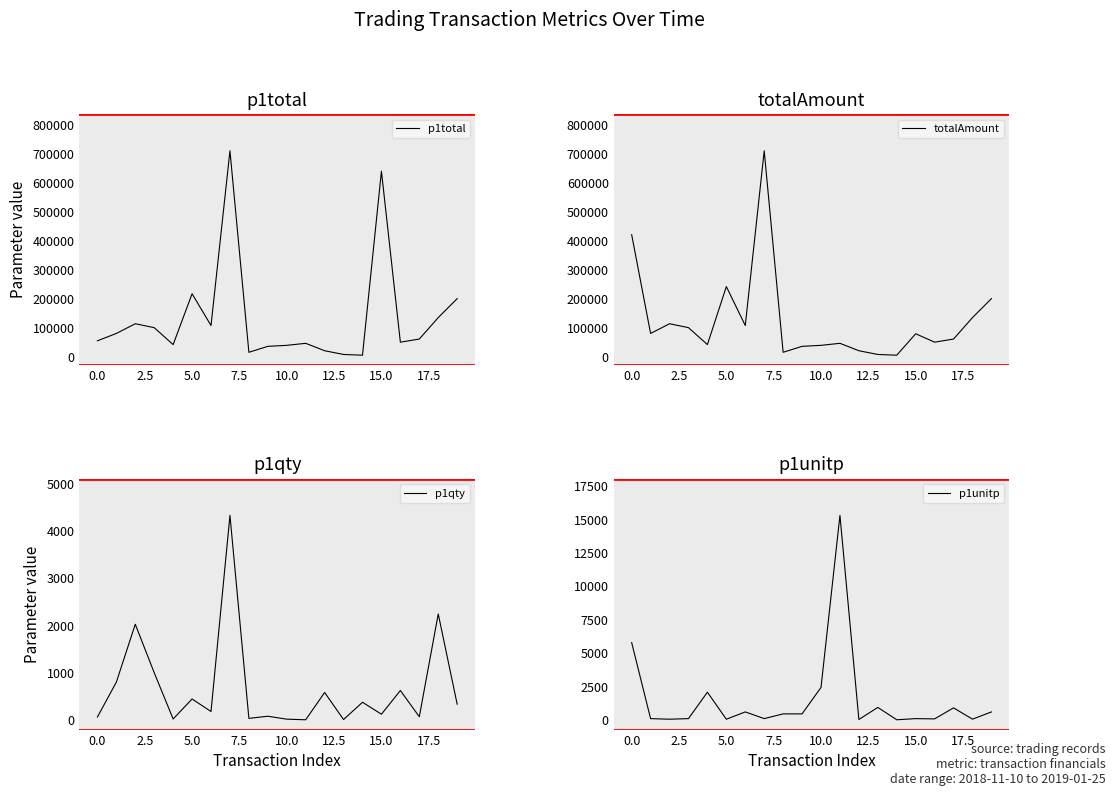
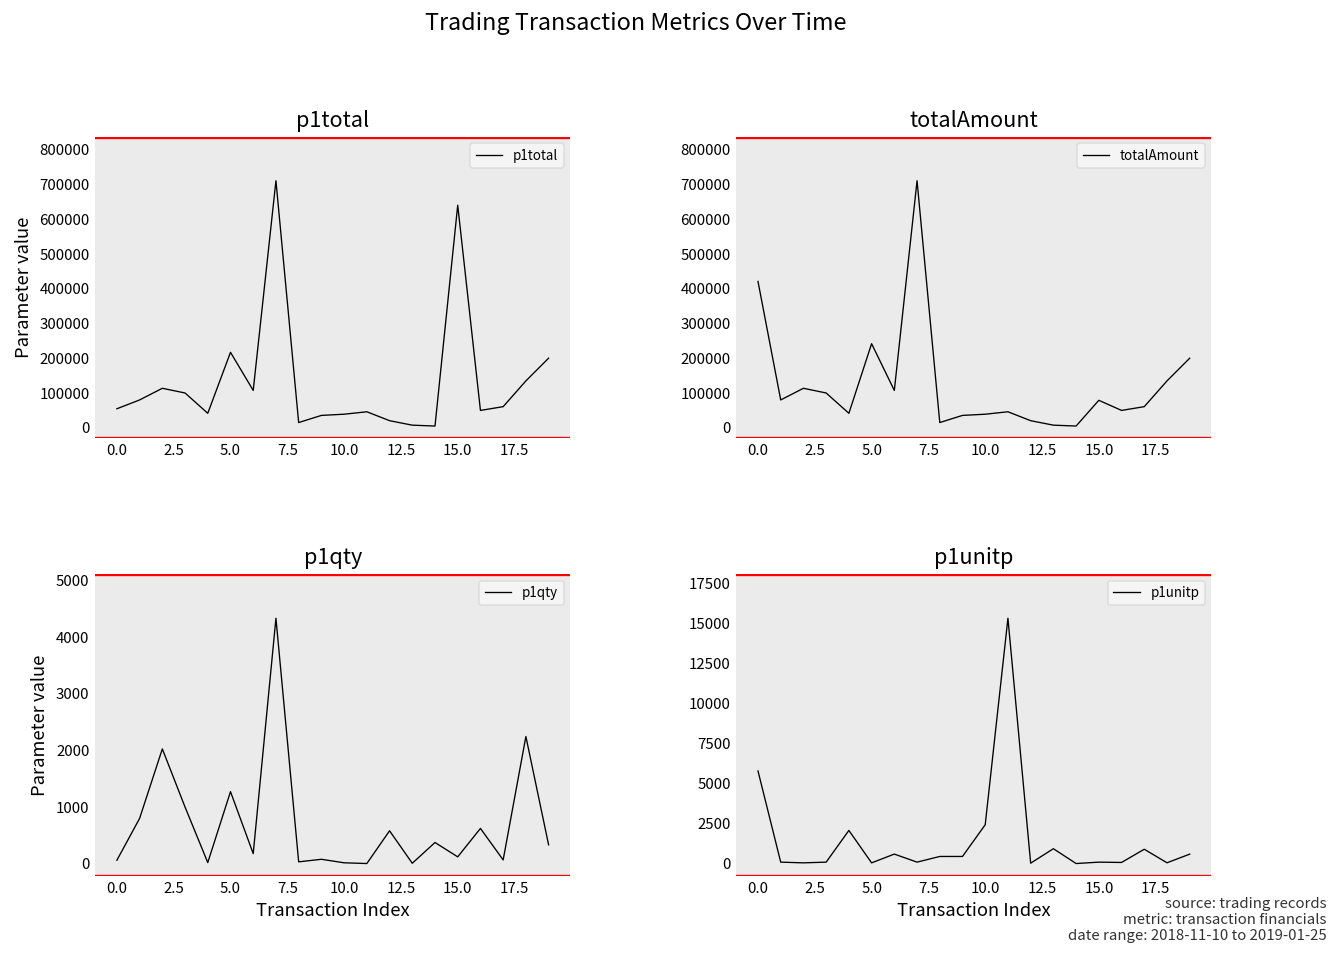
p1qty, 5.0: 400 -> 1300
